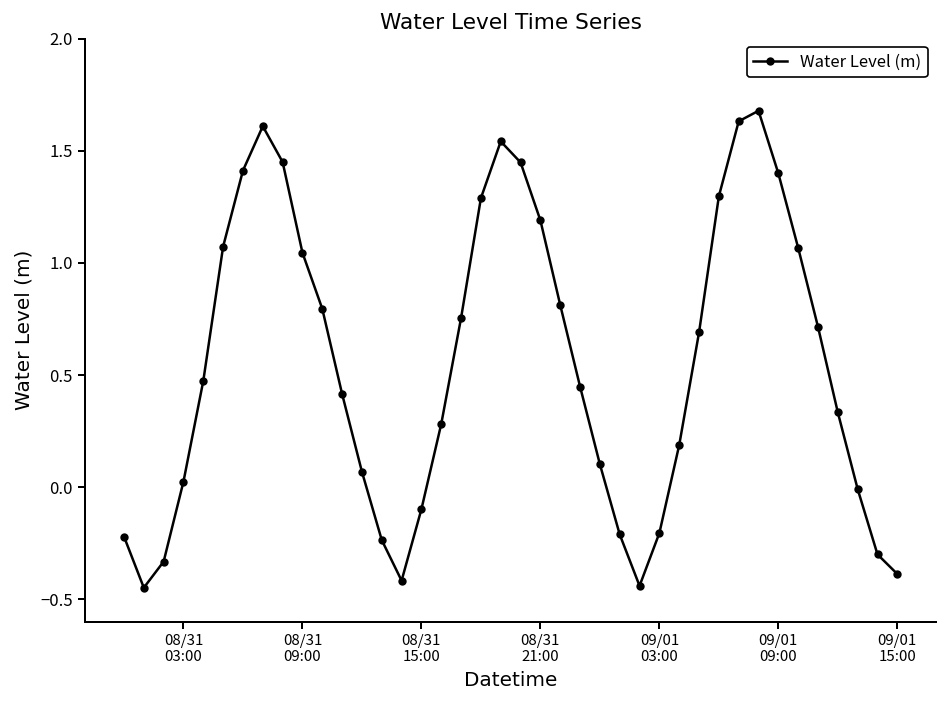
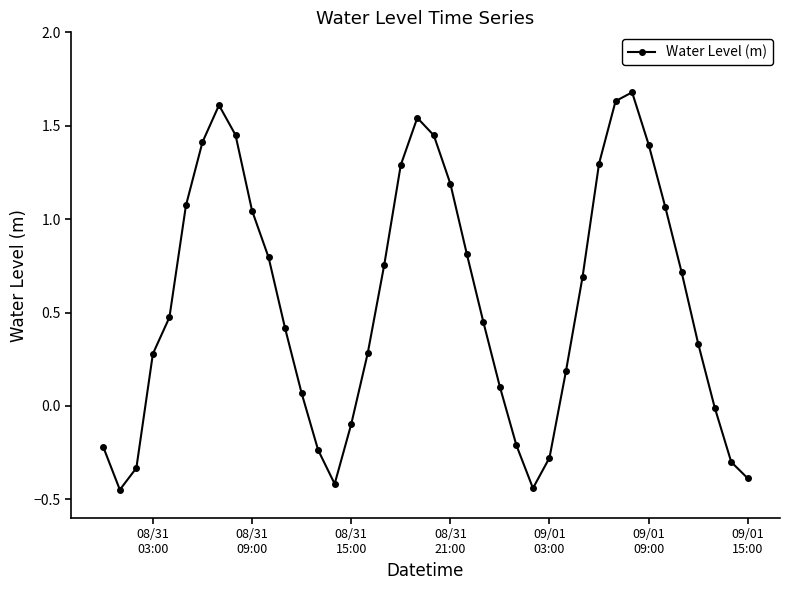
08/31 03:00: 0.02 -> 0.28
09/01 03:00: -0.20 -> -0.28
